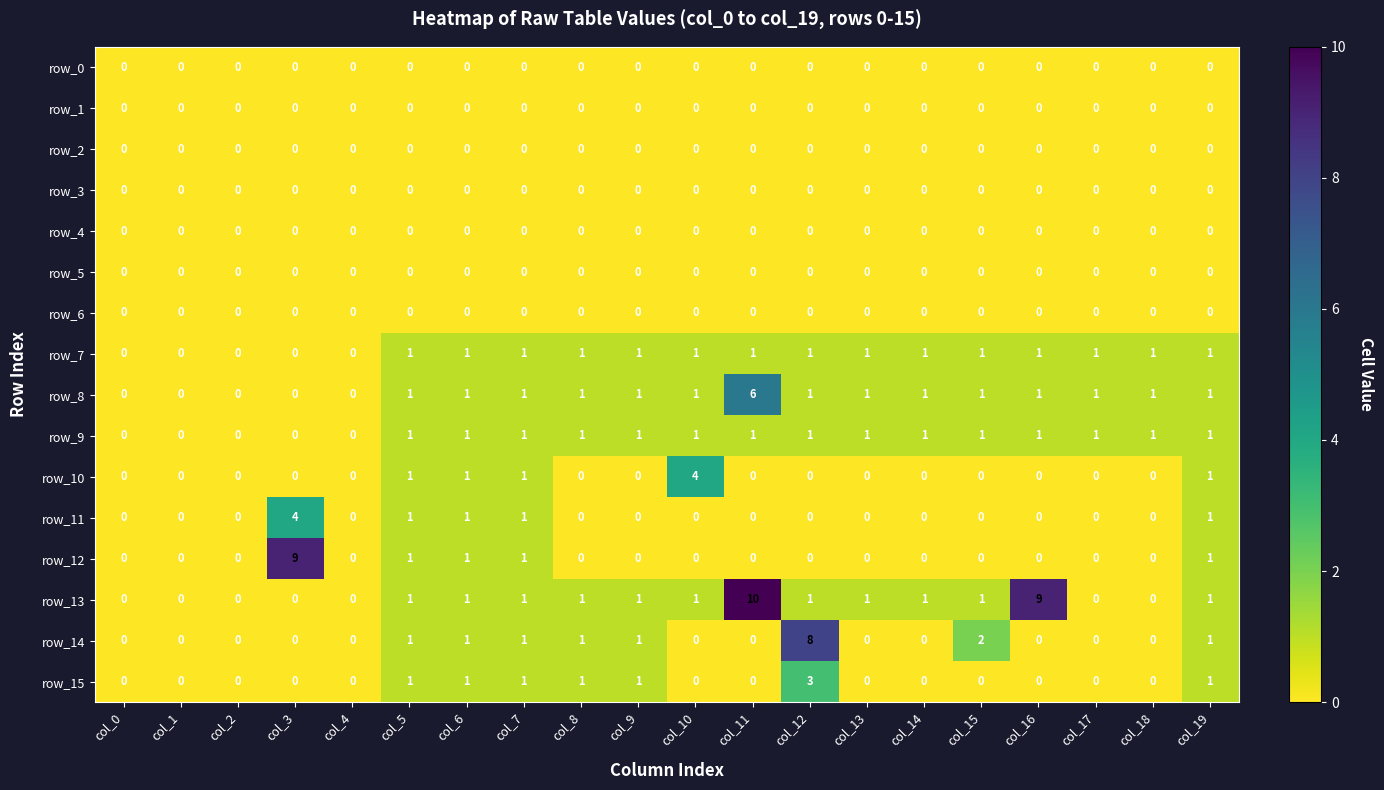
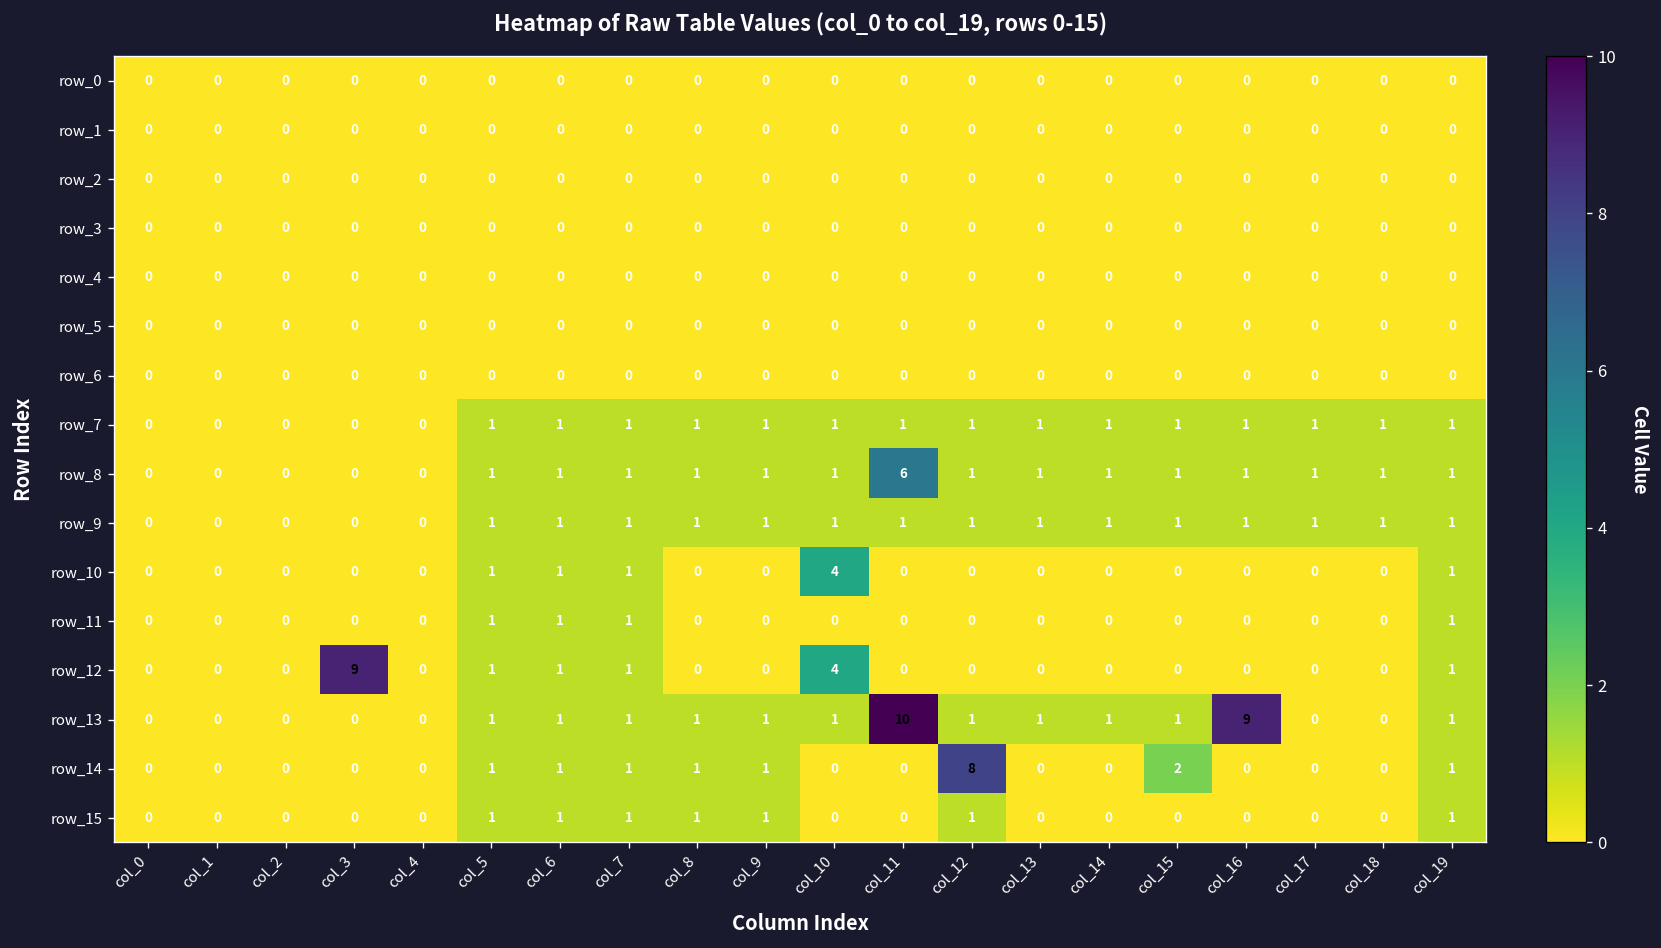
row_11, col_3: 4 -> 0
row_12, col_10: 0 -> 4
row_15, col_12: 3 -> 1
